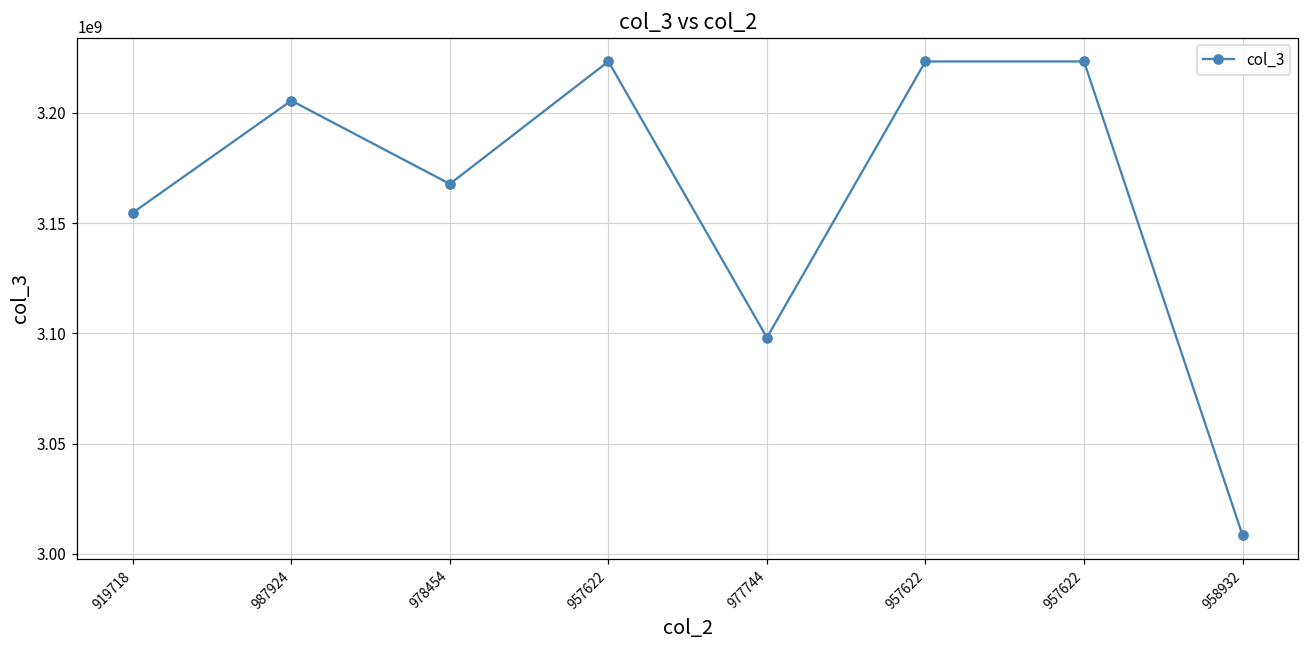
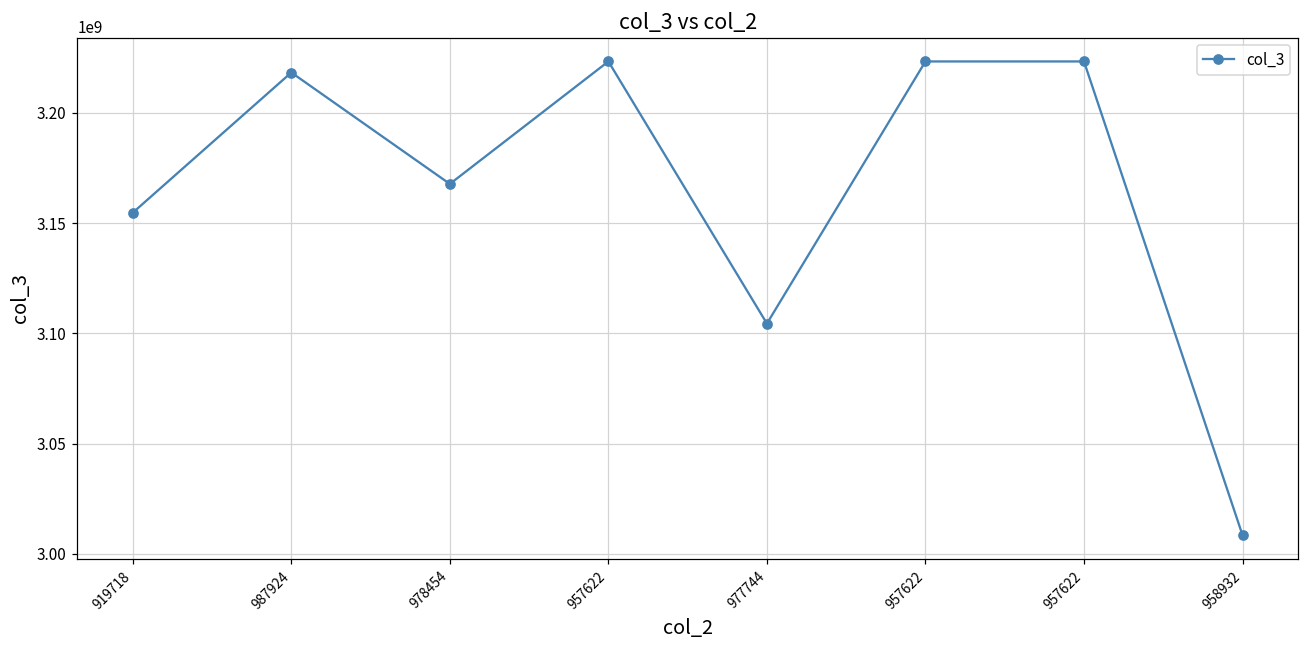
987924: 3206000000 -> 3218000000
977744: 3098000000 -> 3104000000
